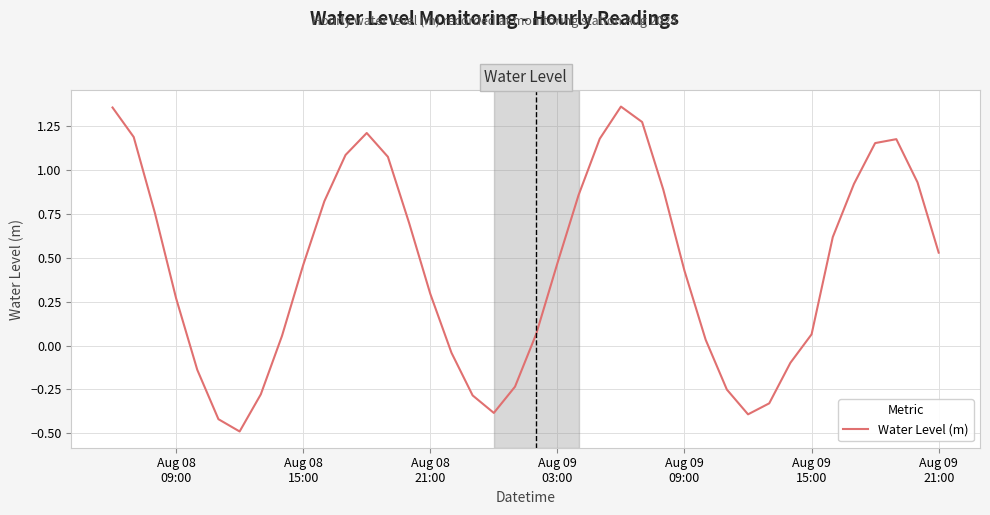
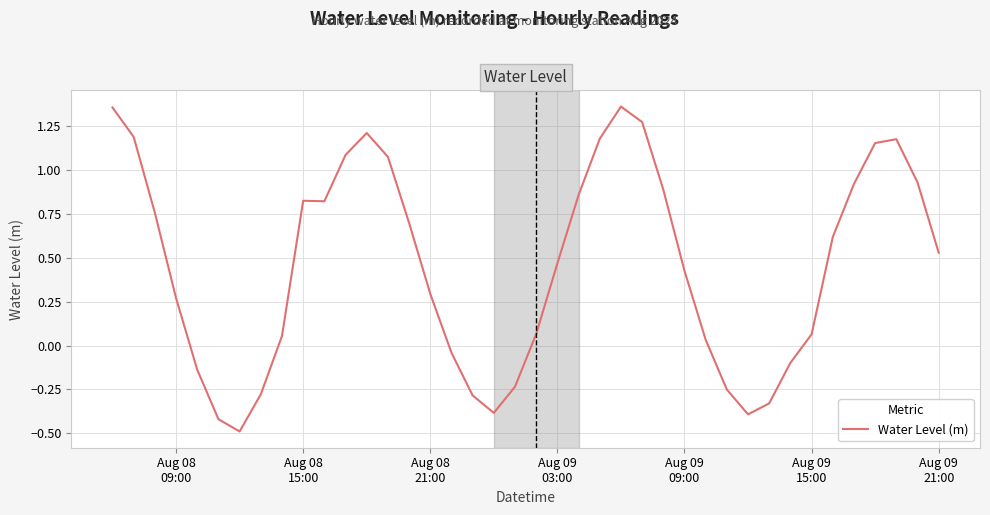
Aug 08 15:00: 0.46 -> 0.82
